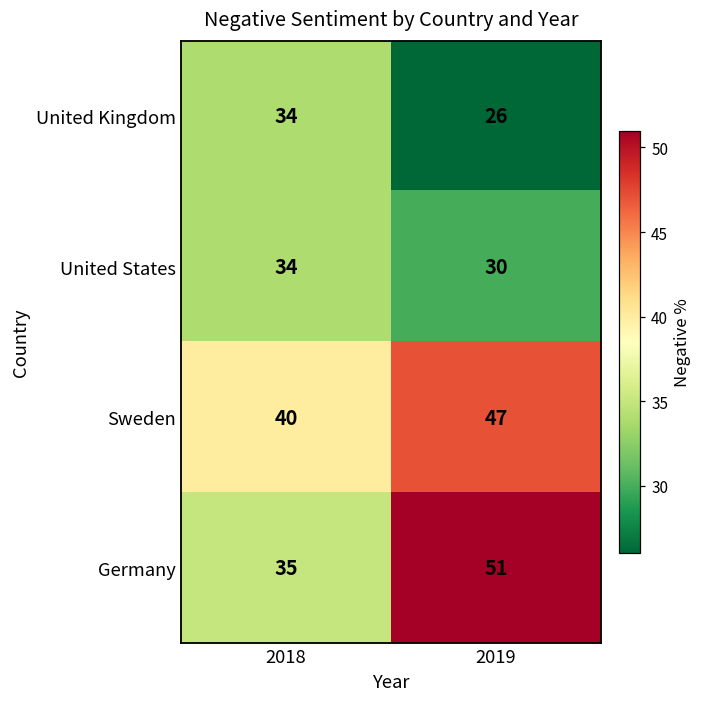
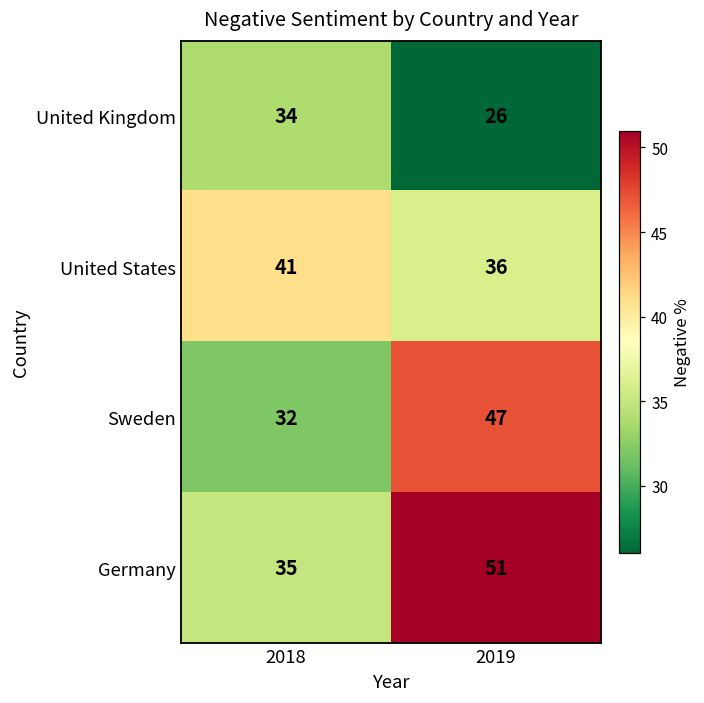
United States, 2018: 34 -> 41
United States, 2019: 30 -> 36
Sweden, 2018: 40 -> 32
